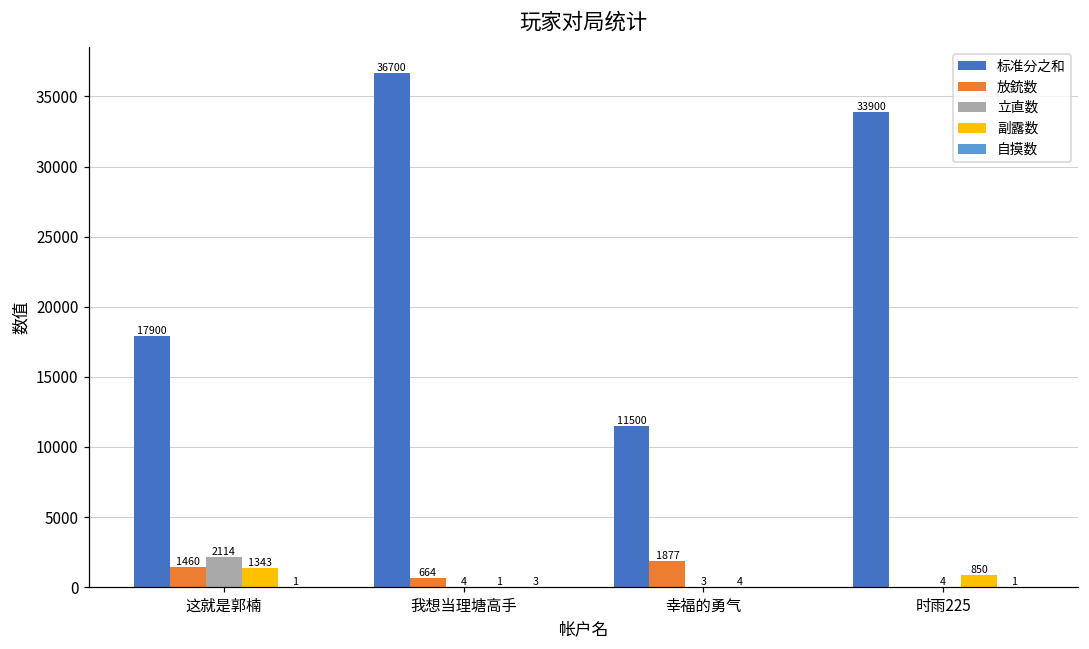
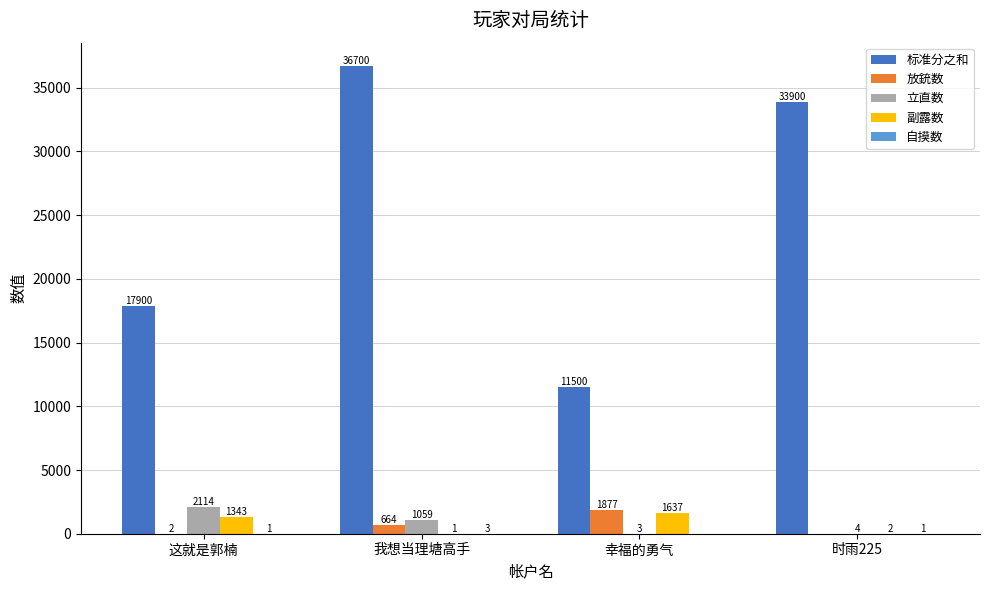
放銃数, 这就是郭楠: 1460 -> 2
立直数, 我想当理塘高手: 4 -> 1059
副露数, 幸福的勇气: 4 -> 1637
副露数, 时雨225: 850 -> 2
